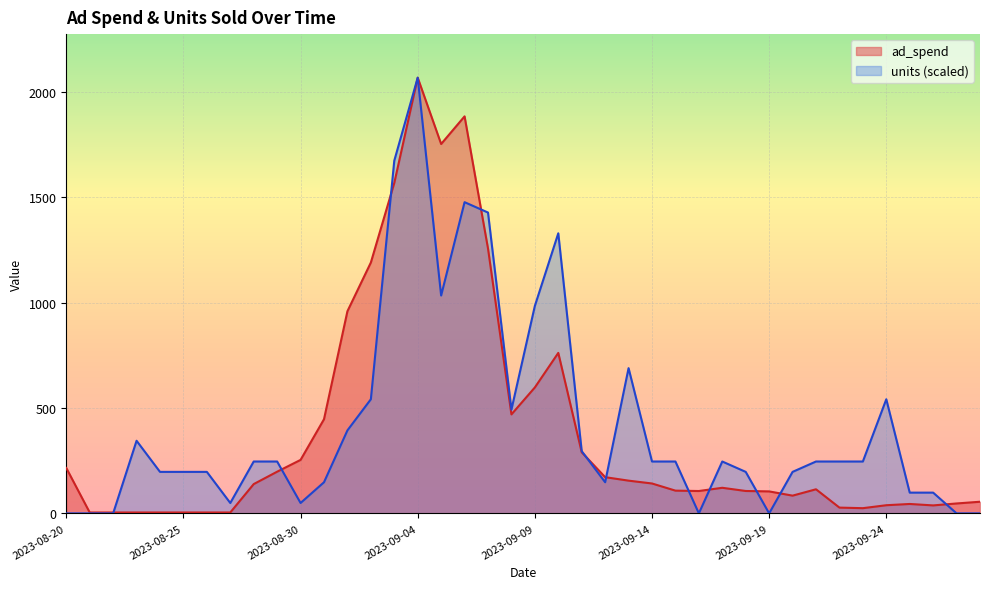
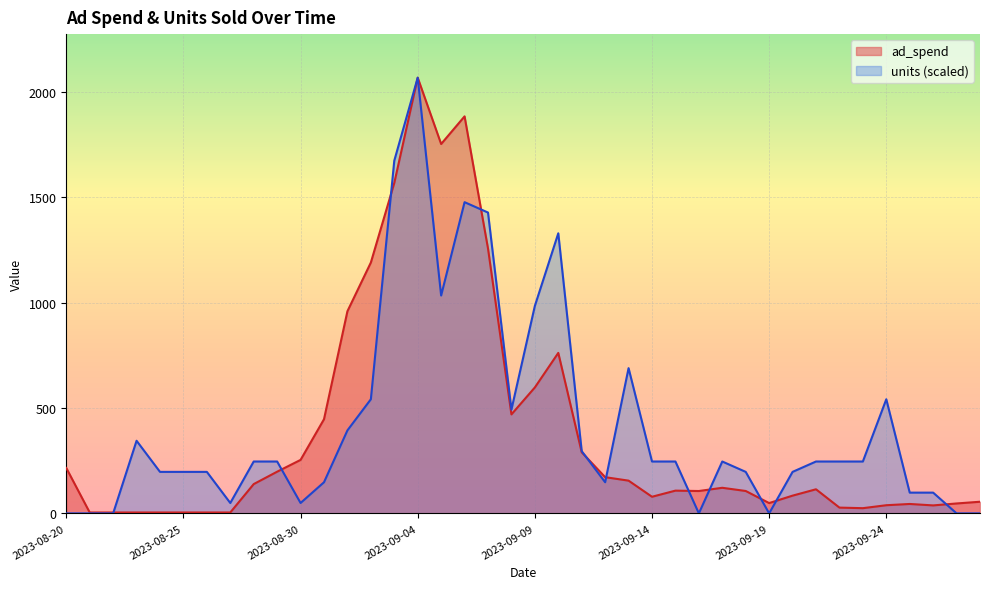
ad_spend, 2023-09-14: 140 -> 80
ad_spend, 2023-09-19: 100 -> 50
